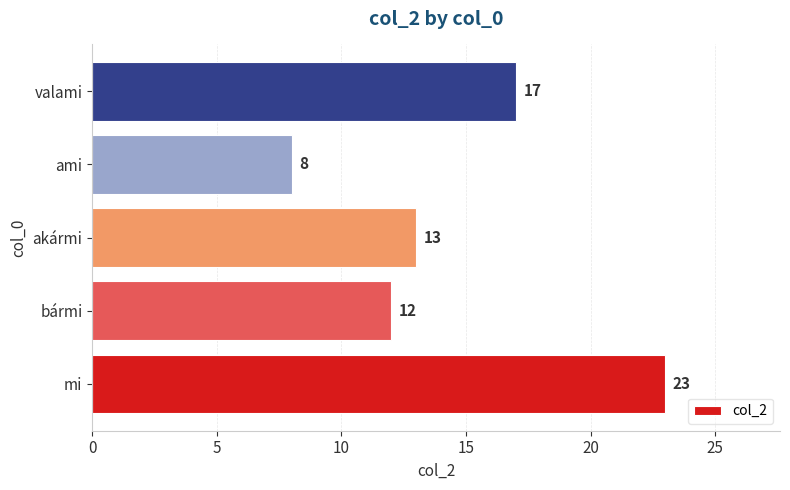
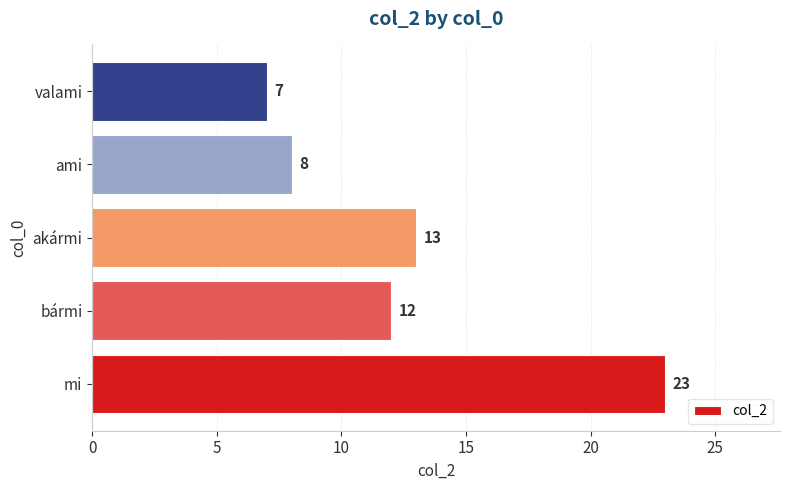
valami: 17 -> 7
